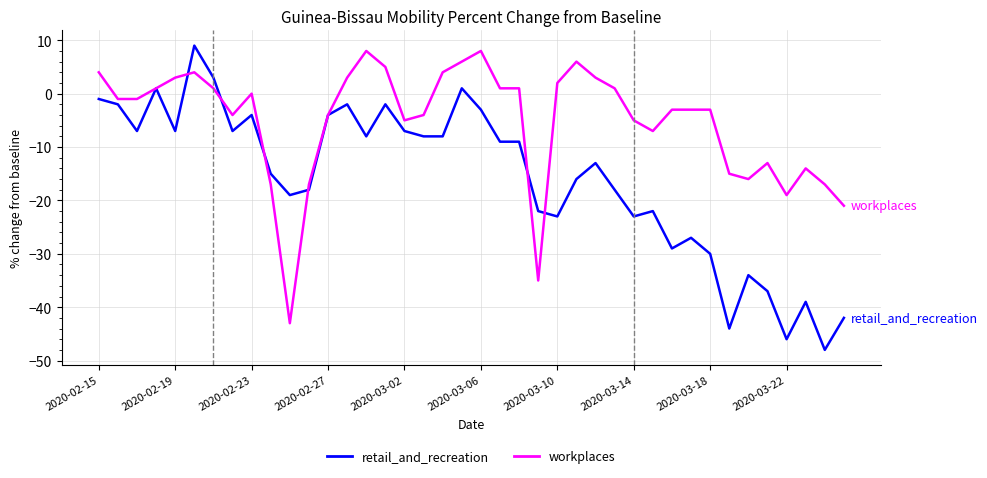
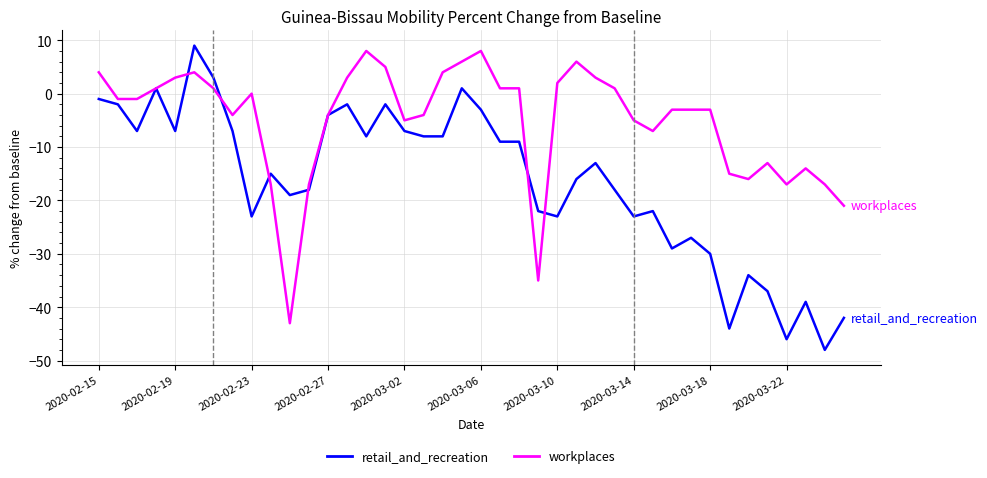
retail_and_recreation, 2020-02-23: -4 -> -23
workplaces, 2020-03-22: -19 -> -17
